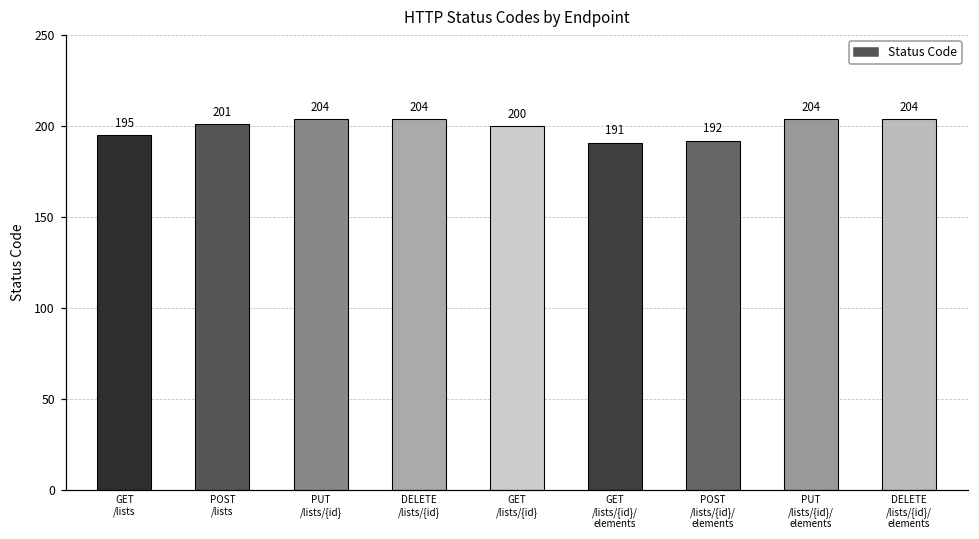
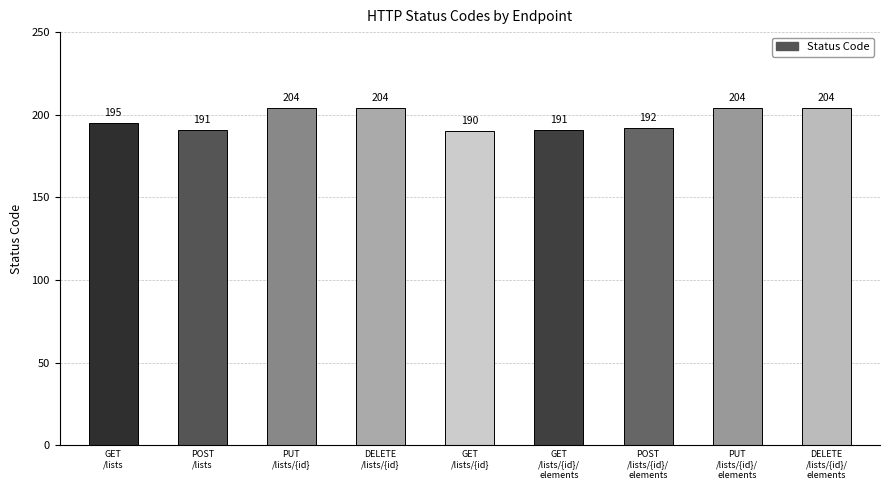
POST /lists: 201 -> 191
GET /lists/{id}: 200 -> 190
